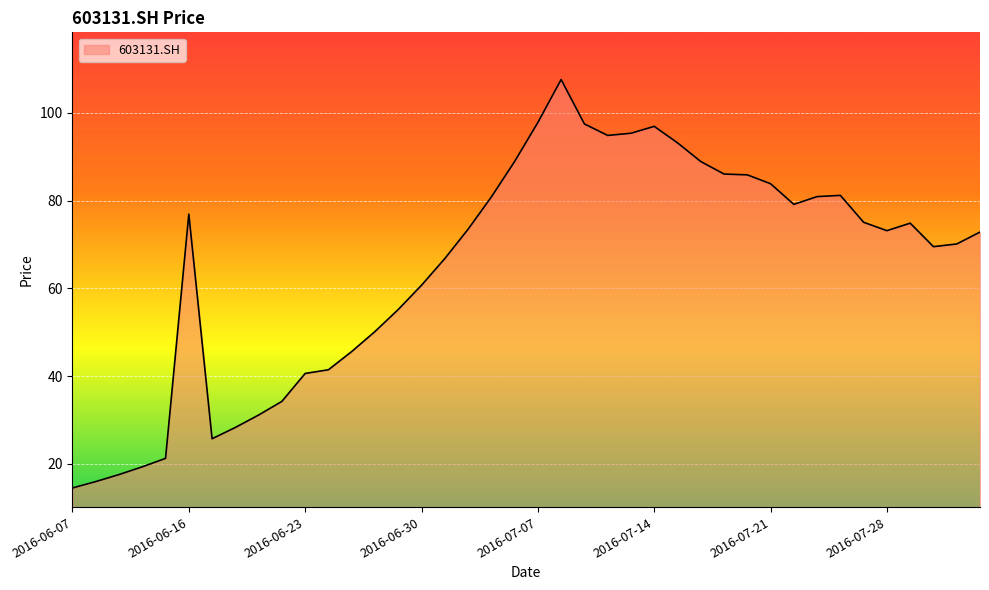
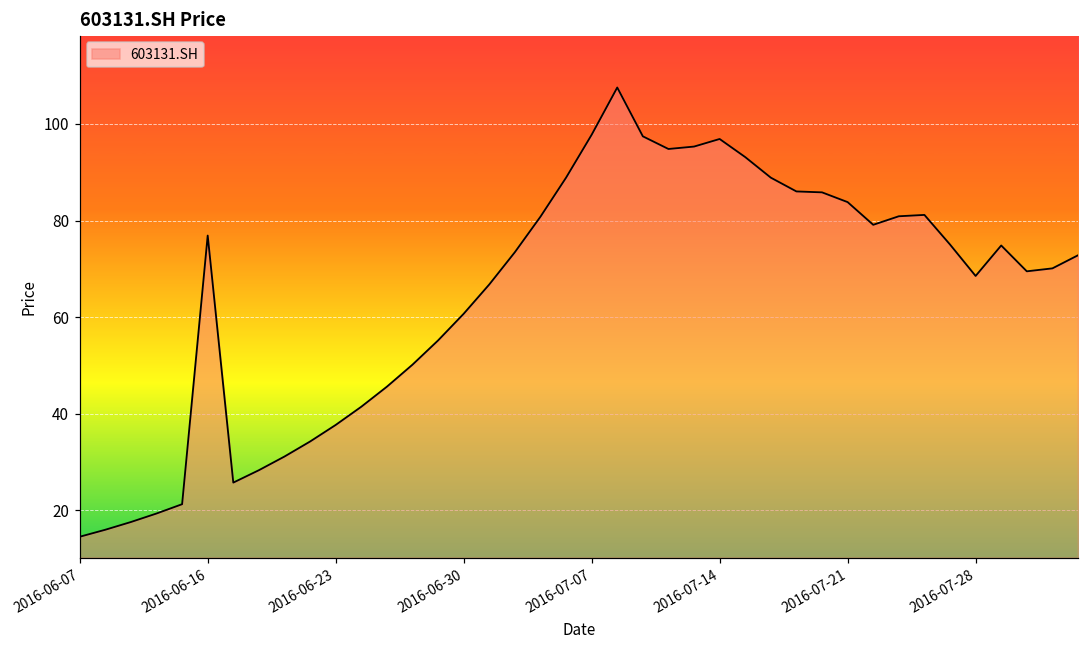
2016-06-23: 41 -> 38
2016-07-28: 73 -> 69
